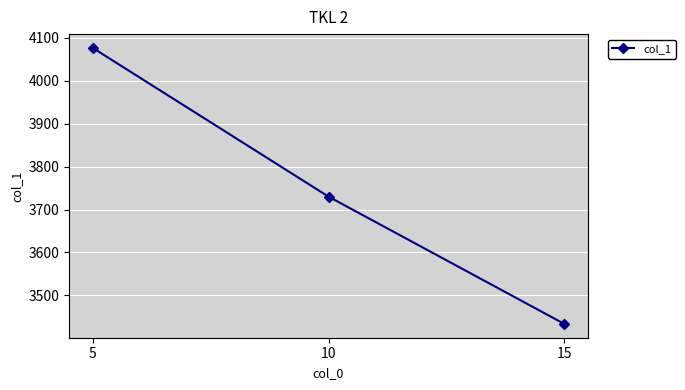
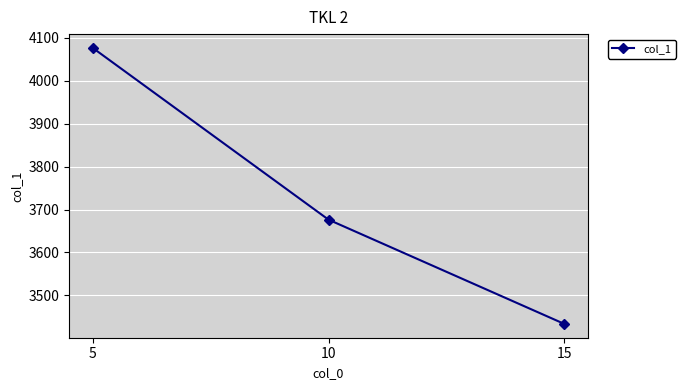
10: 3730 -> 3680
